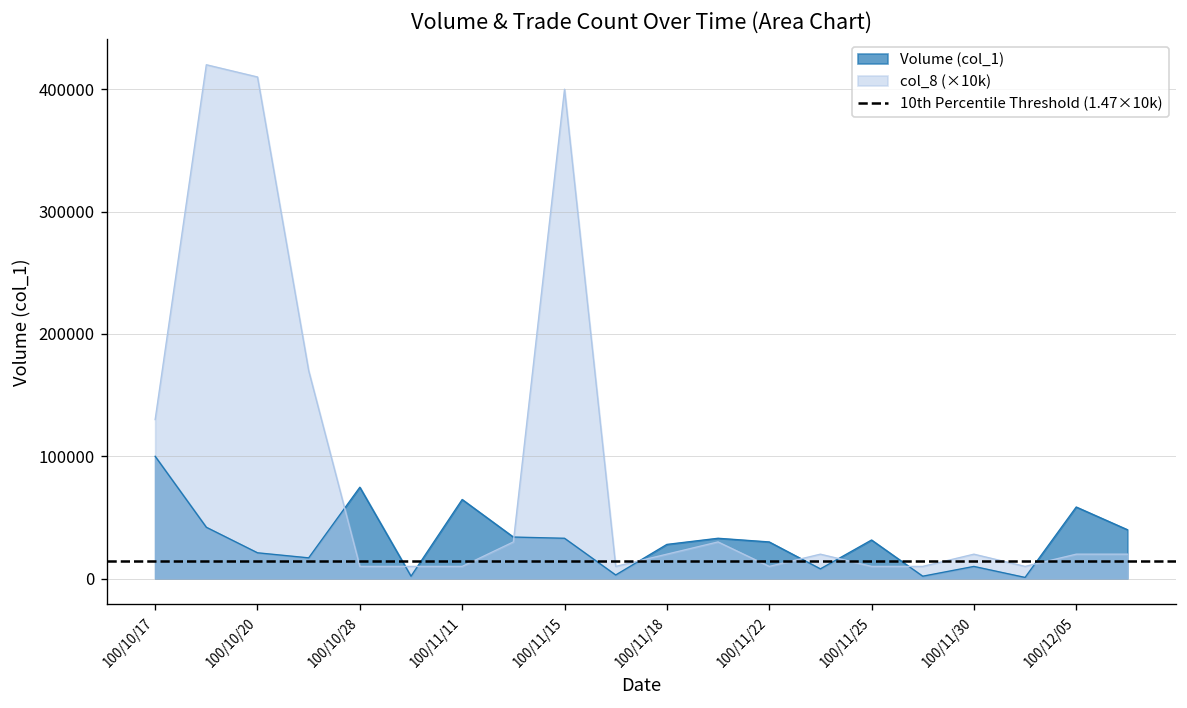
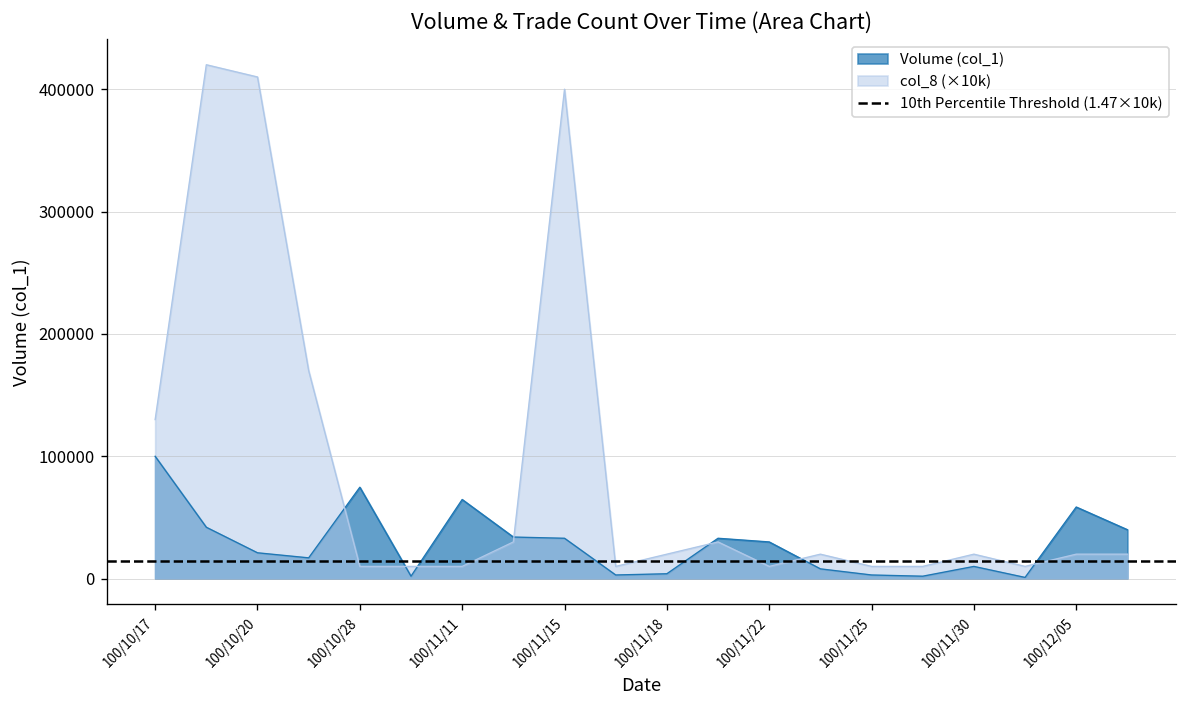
Volume (col_1), 100/11/18: 28000 -> 4000
Volume (col_1), 100/11/25: 32000 -> 3000
